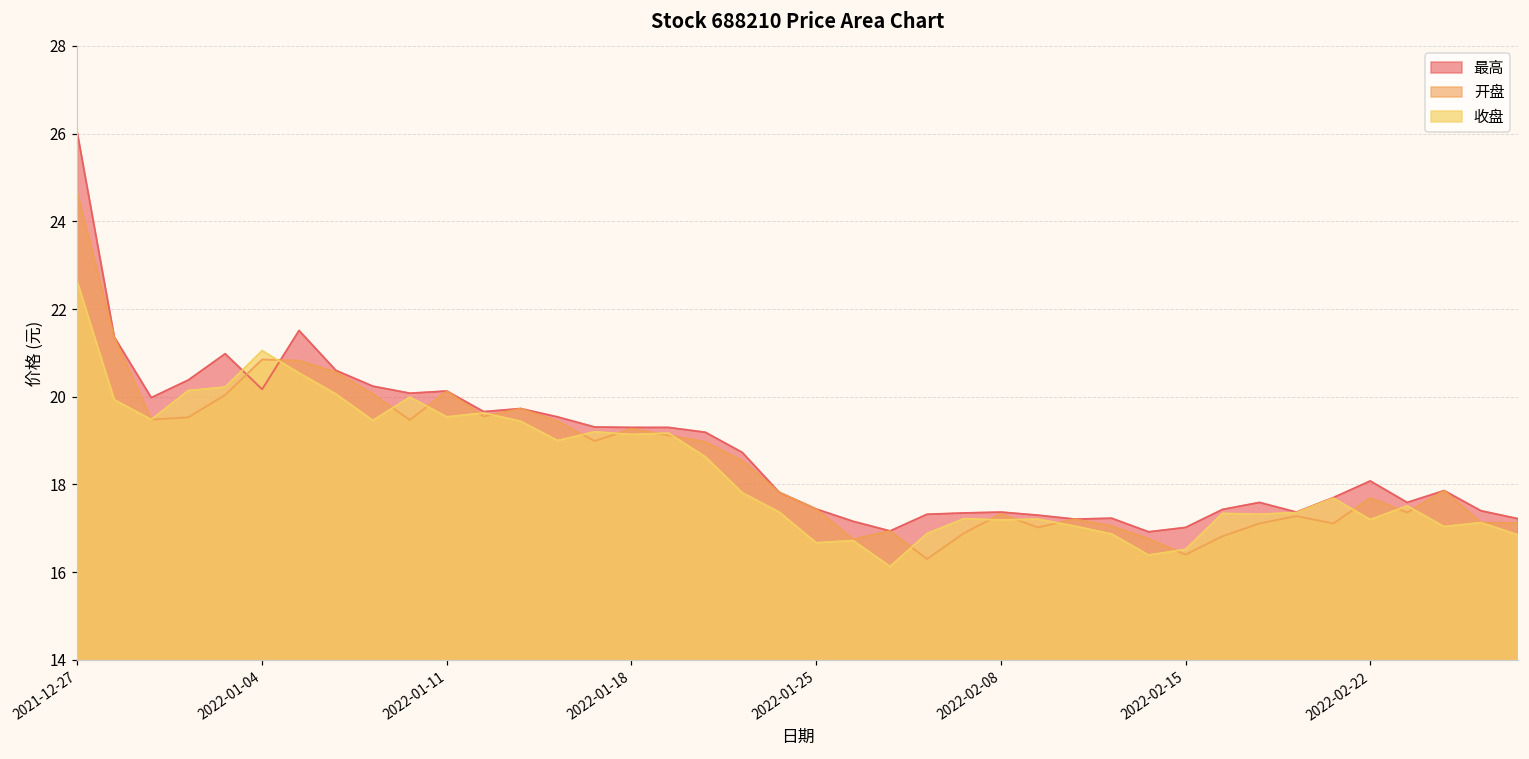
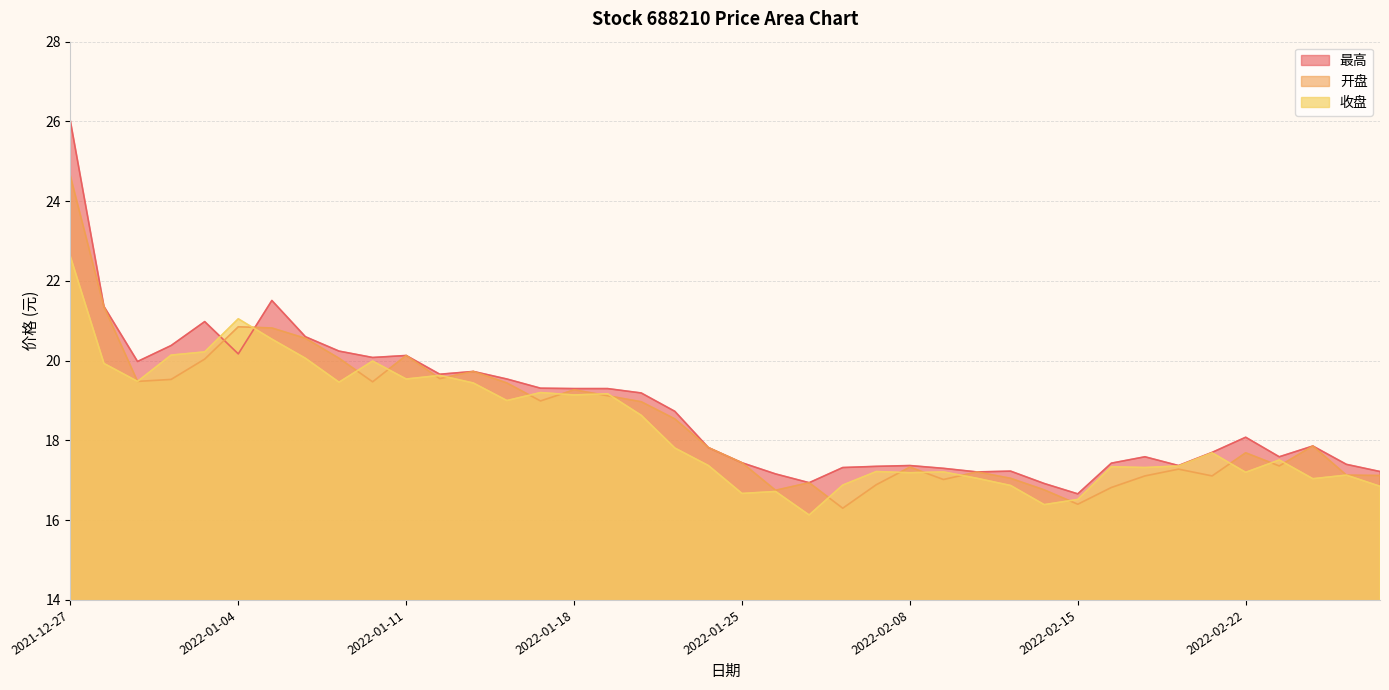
最高, 2022-02-15: 17.0 -> 16.7
